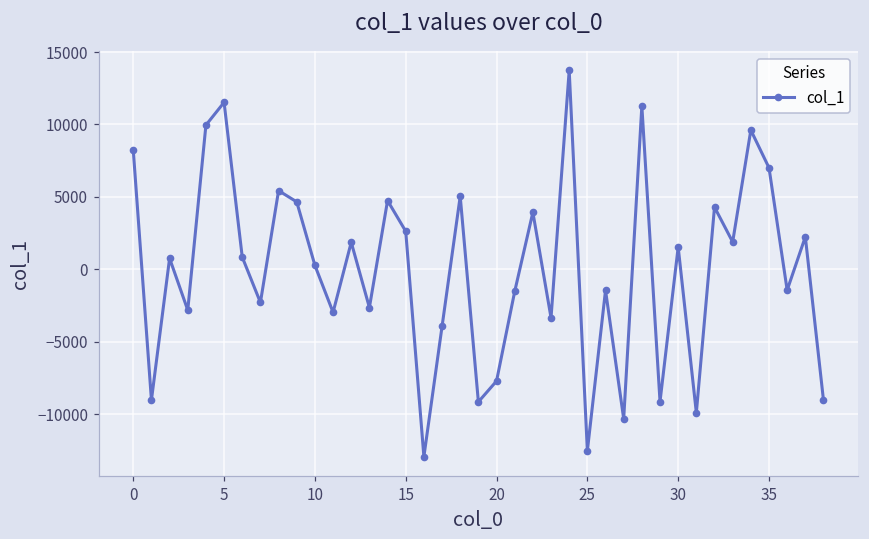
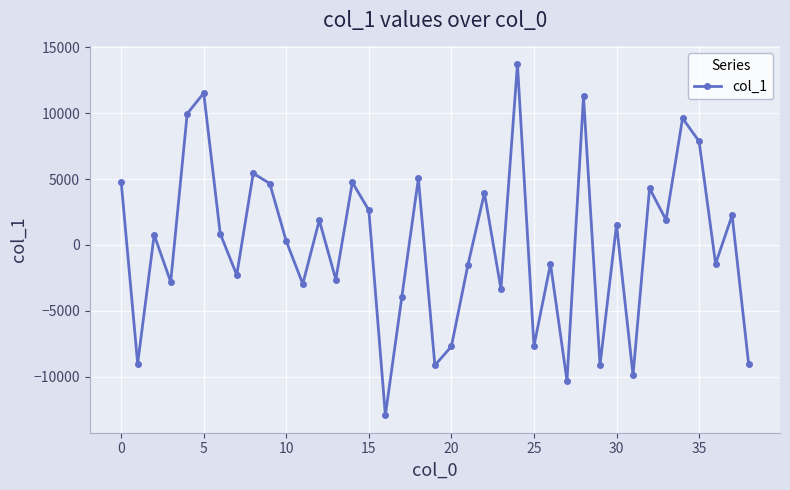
0: 8200 -> 4800
25: -12500 -> -7700
35: 7000 -> 7900
